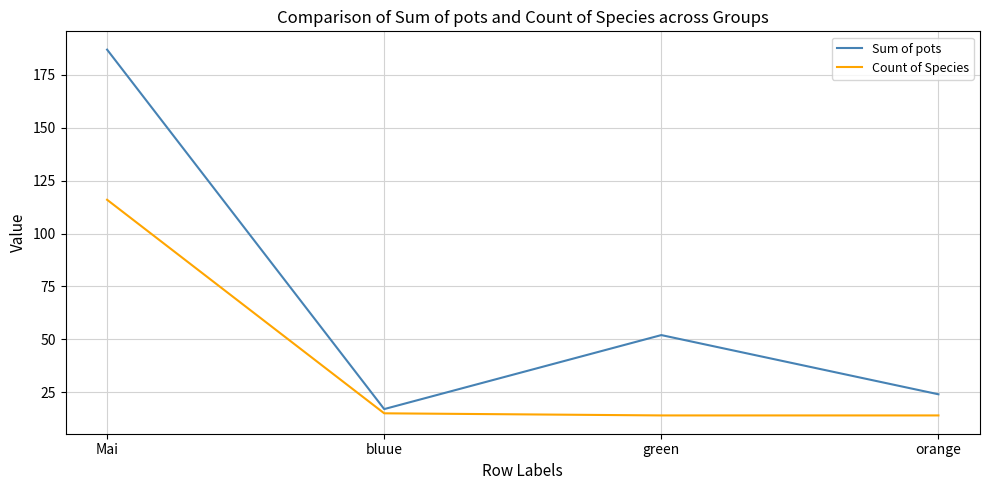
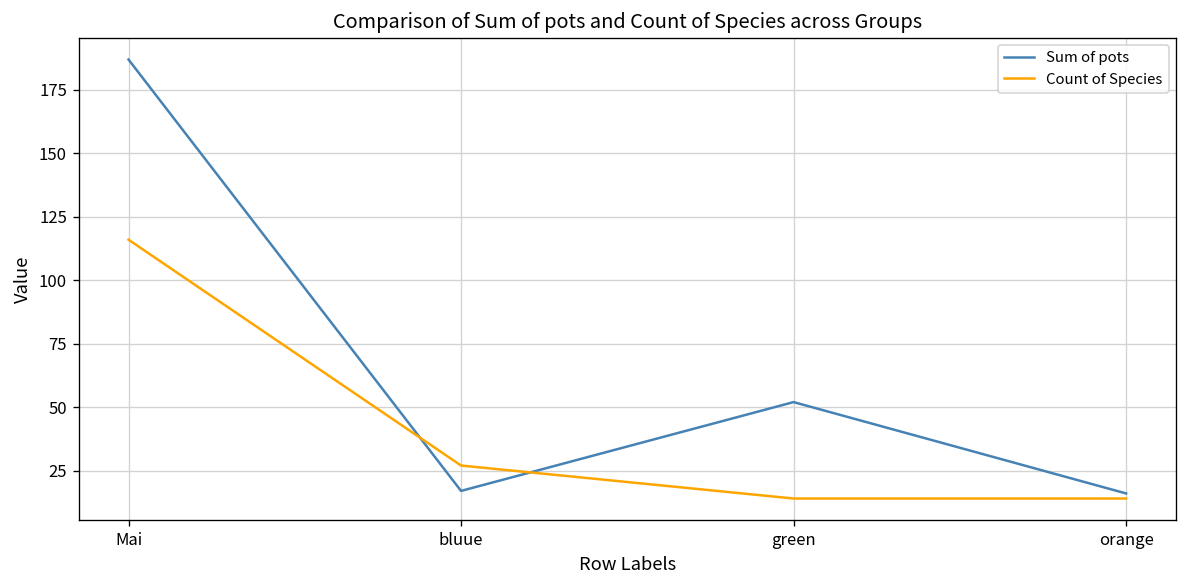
Count of Species, bluue: 15 -> 27
Sum of pots, orange: 24 -> 16
